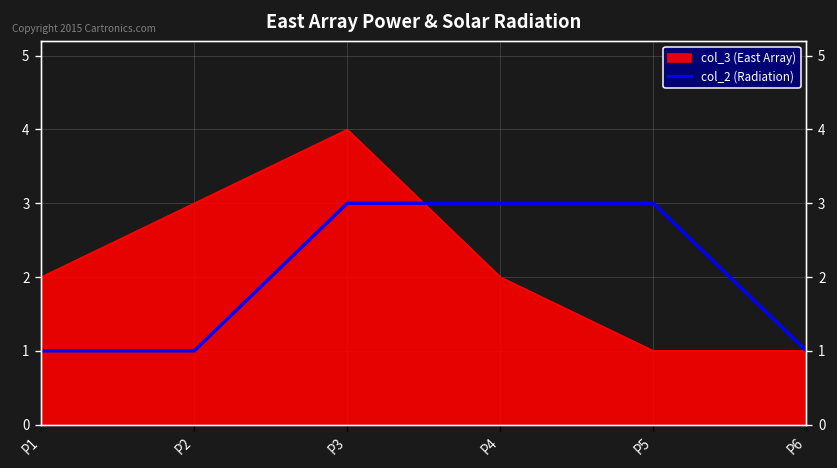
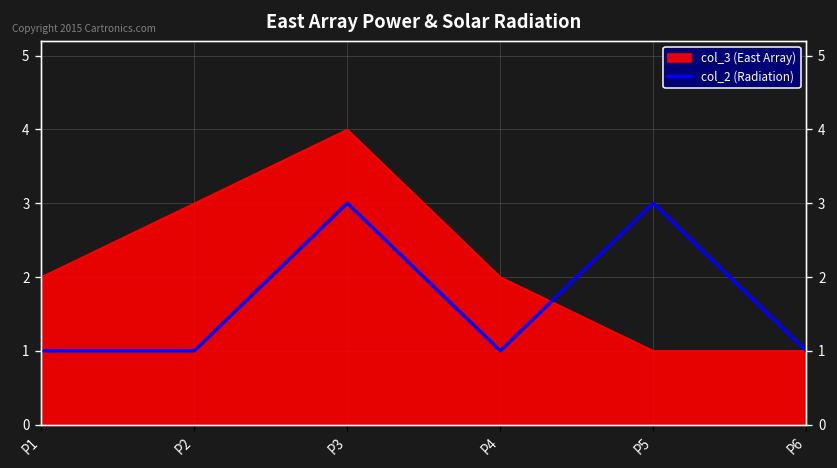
col_2 (Radiation), P4: 3 -> 1
